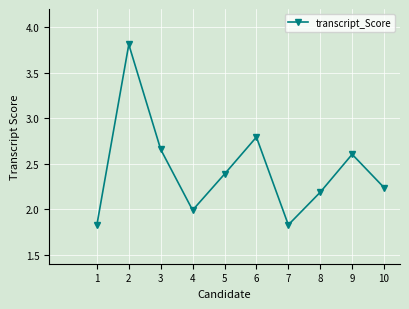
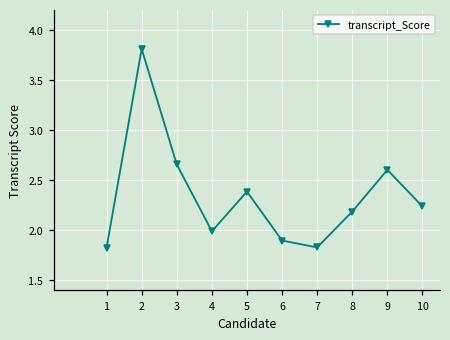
6: 2.8 -> 1.9
